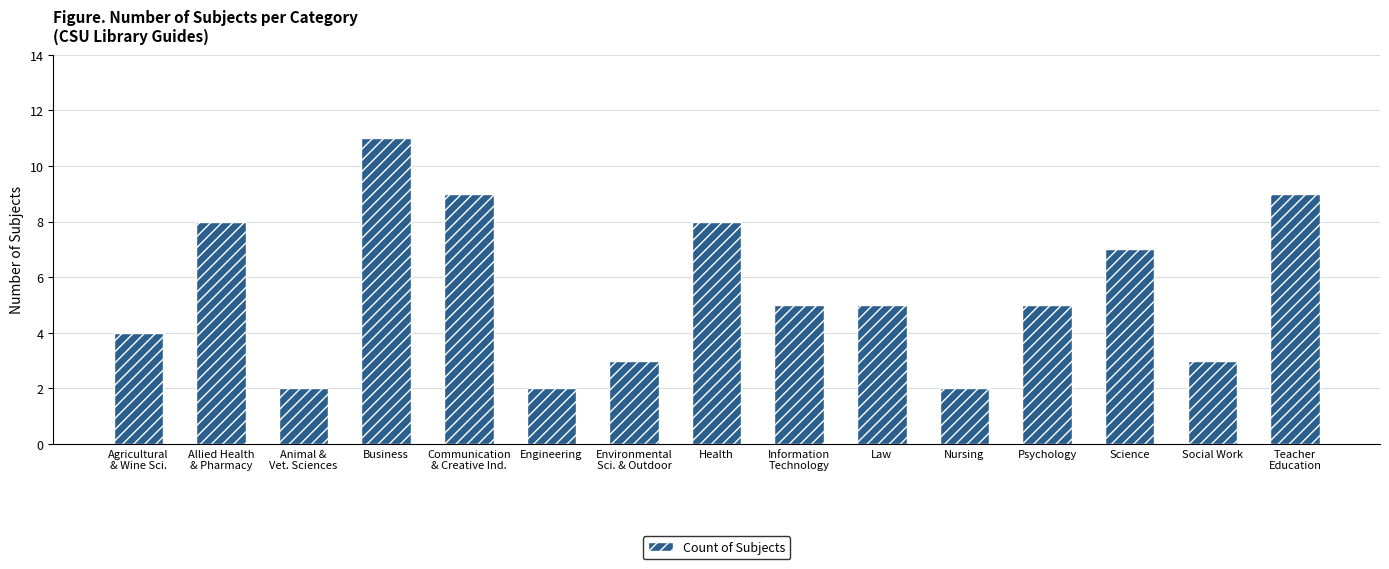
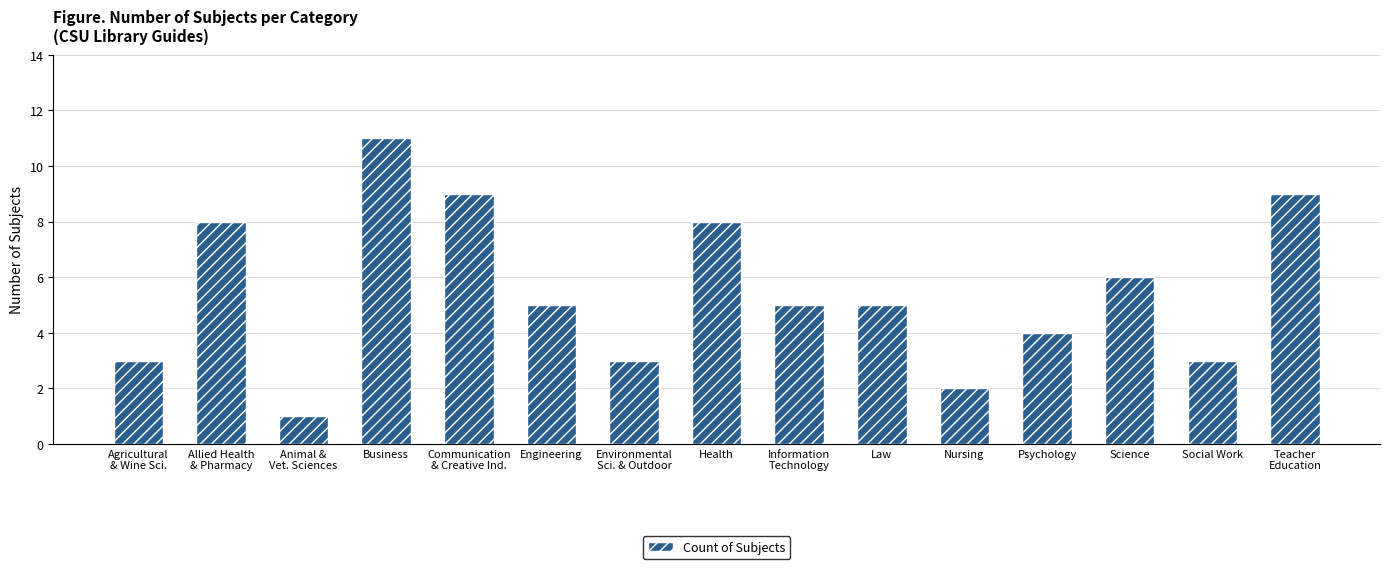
Agricultural & Wine Sci.: 4 -> 3
Animal & Vet. Sciences: 2 -> 1
Engineering: 2 -> 5
Psychology: 5 -> 4
Science: 7 -> 6
